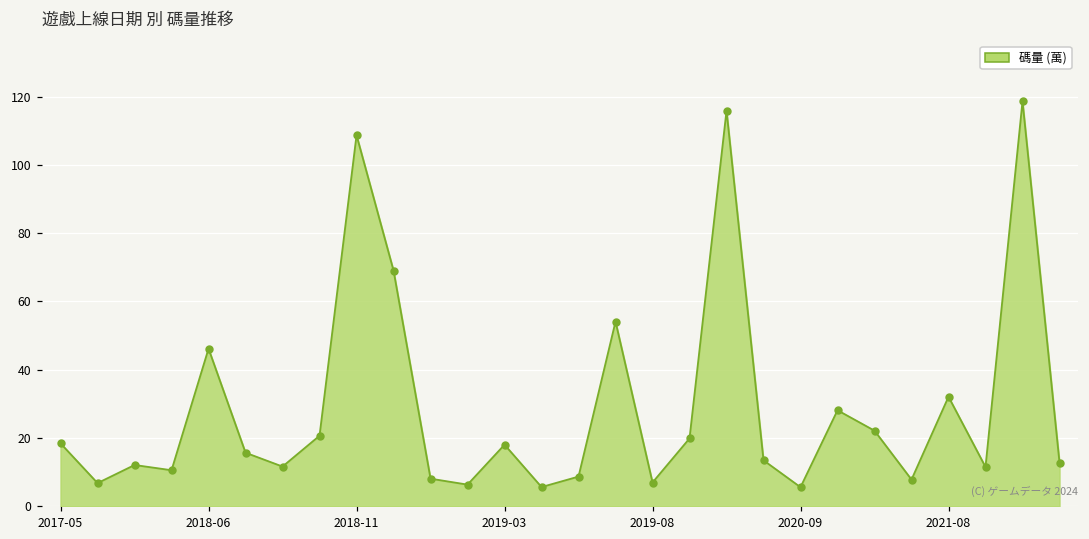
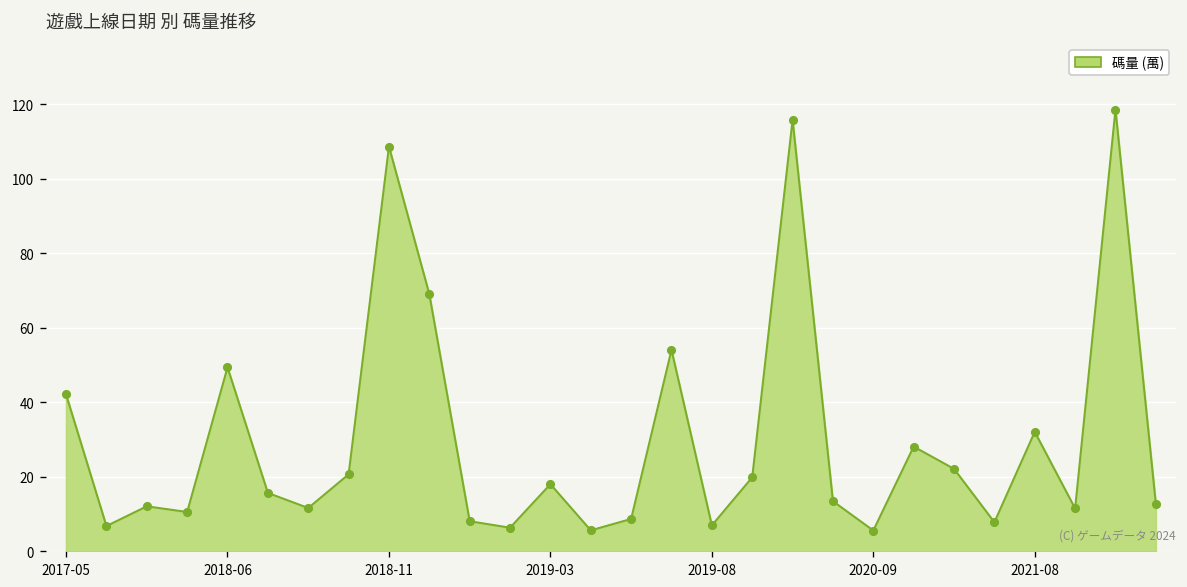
2017-05: 18 -> 42
2018-06: 46 -> 49
